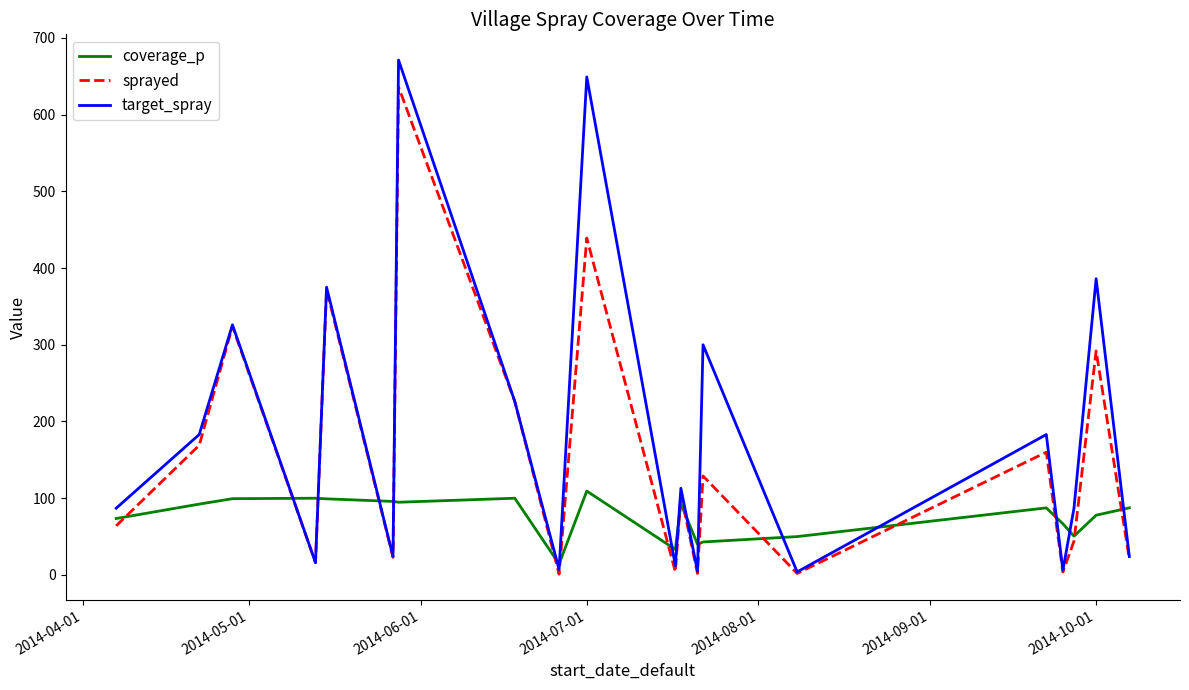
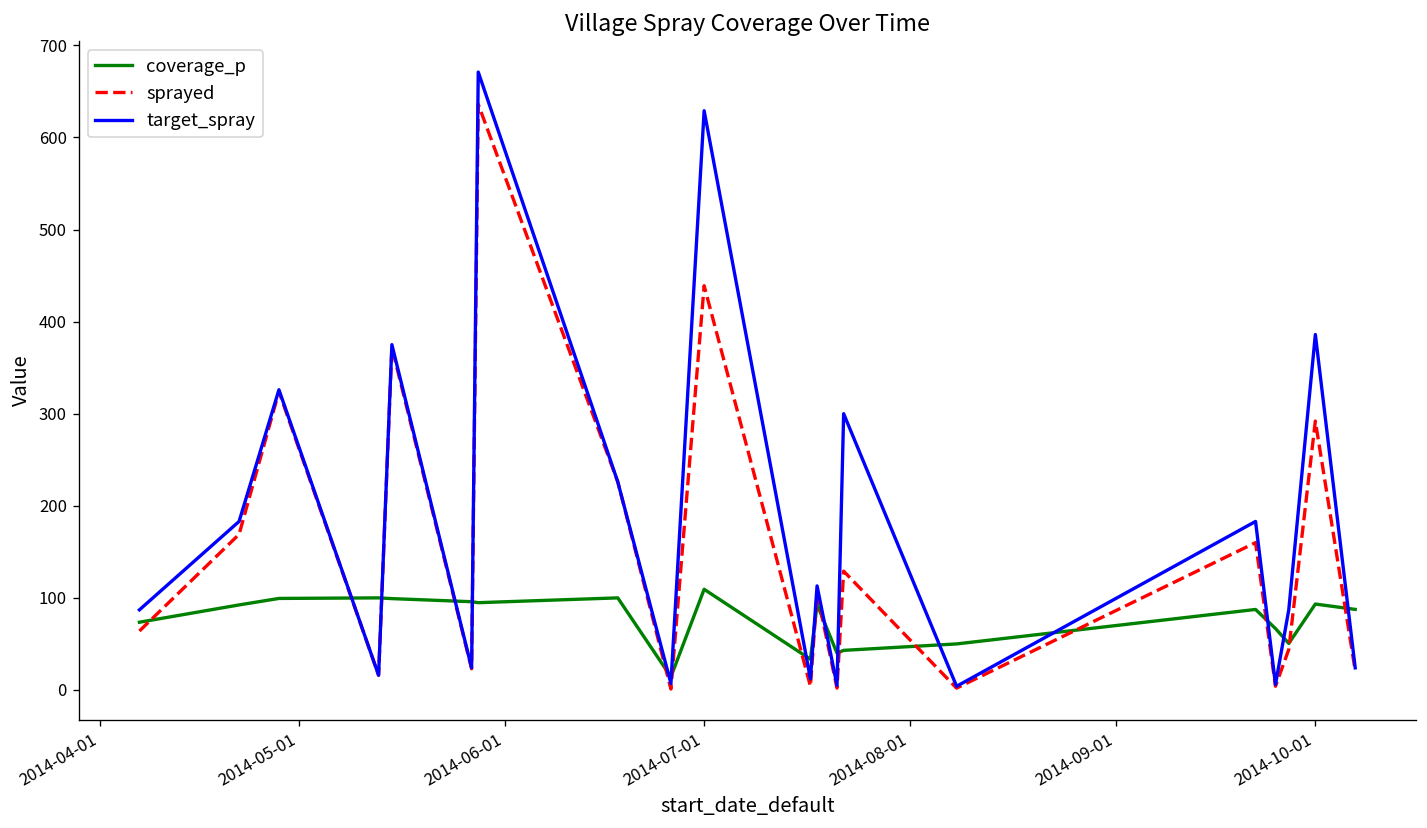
target_spray, 2014-07-01: 650 -> 630
coverage_p, 2014-10-01: 80 -> 90
